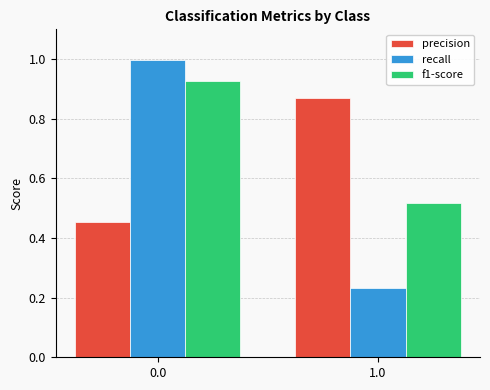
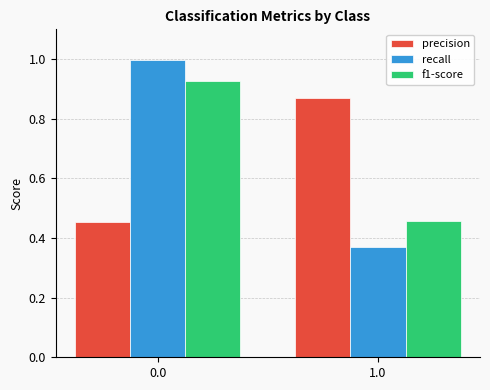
recall, 1.0: 0.23 -> 0.37
f1-score, 1.0: 0.52 -> 0.46
